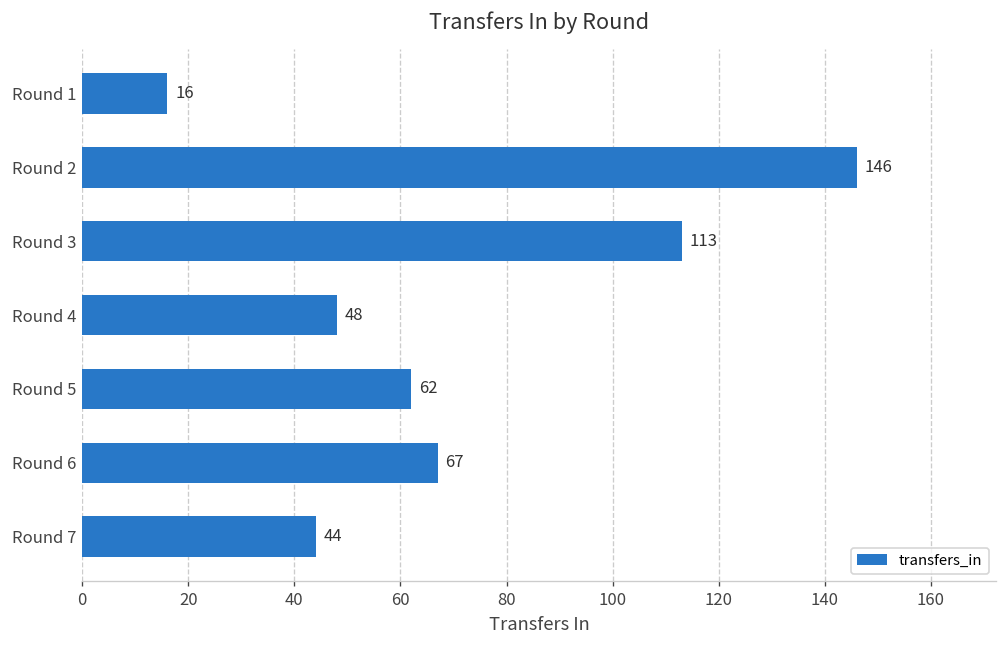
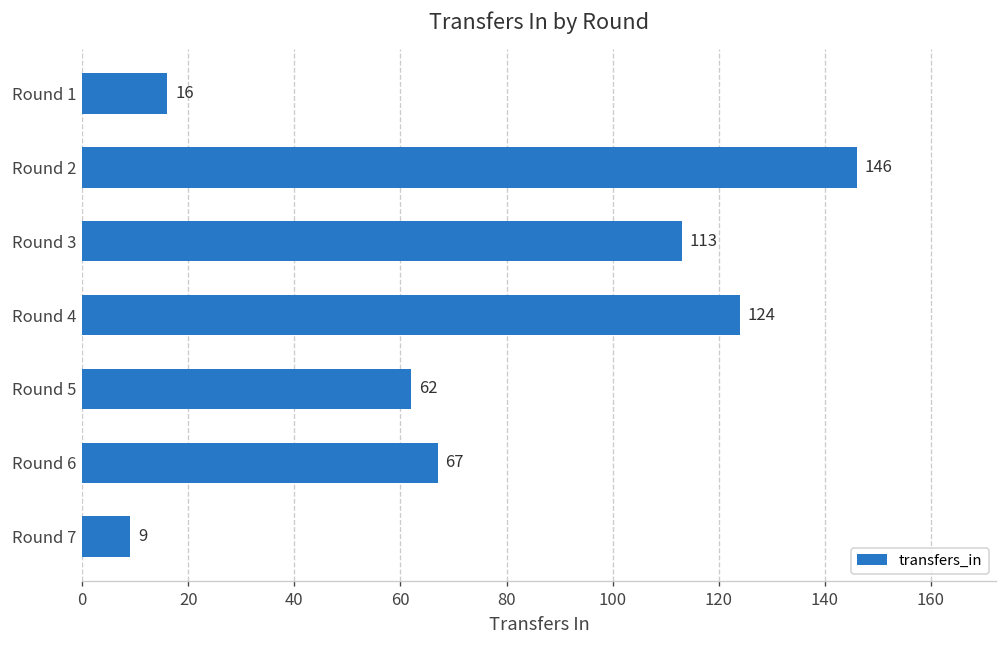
Round 4: 48 -> 124
Round 7: 44 -> 9
